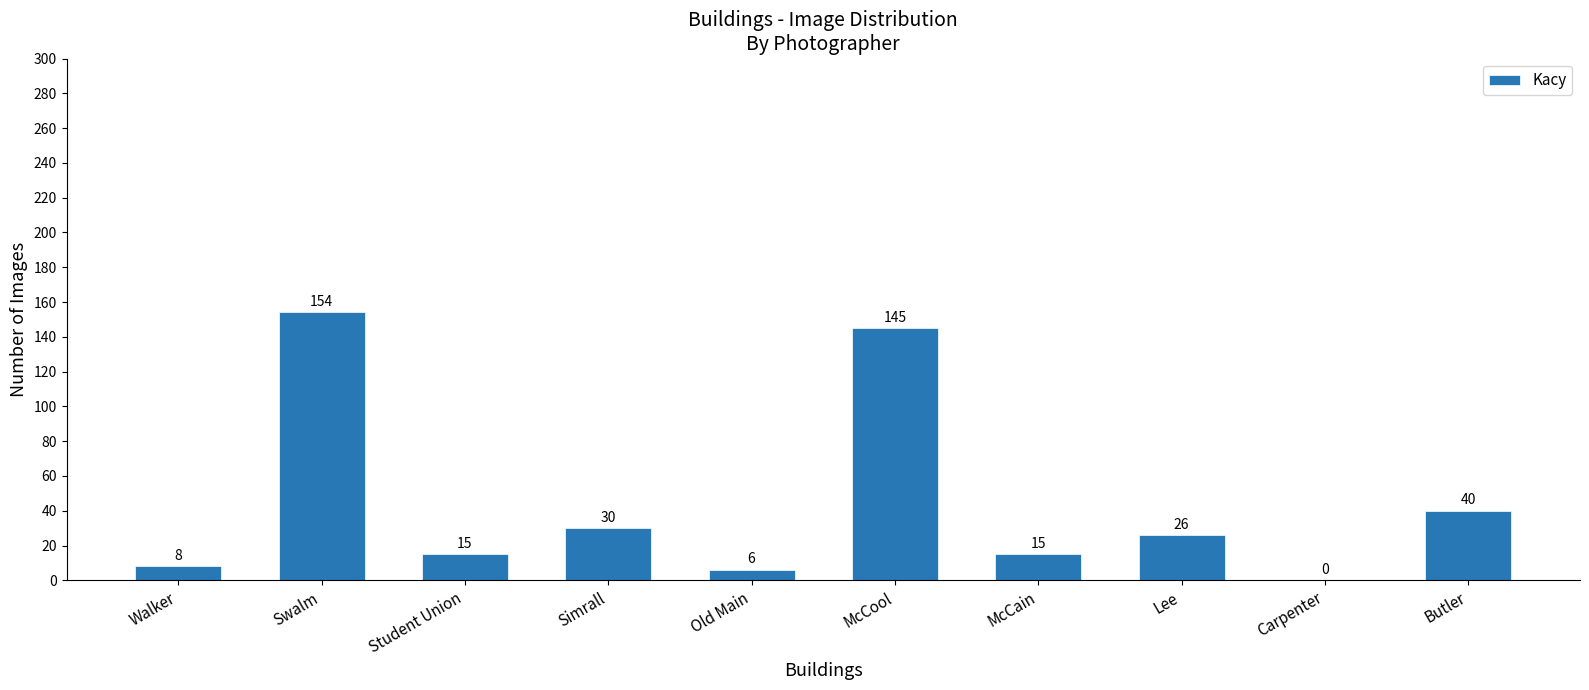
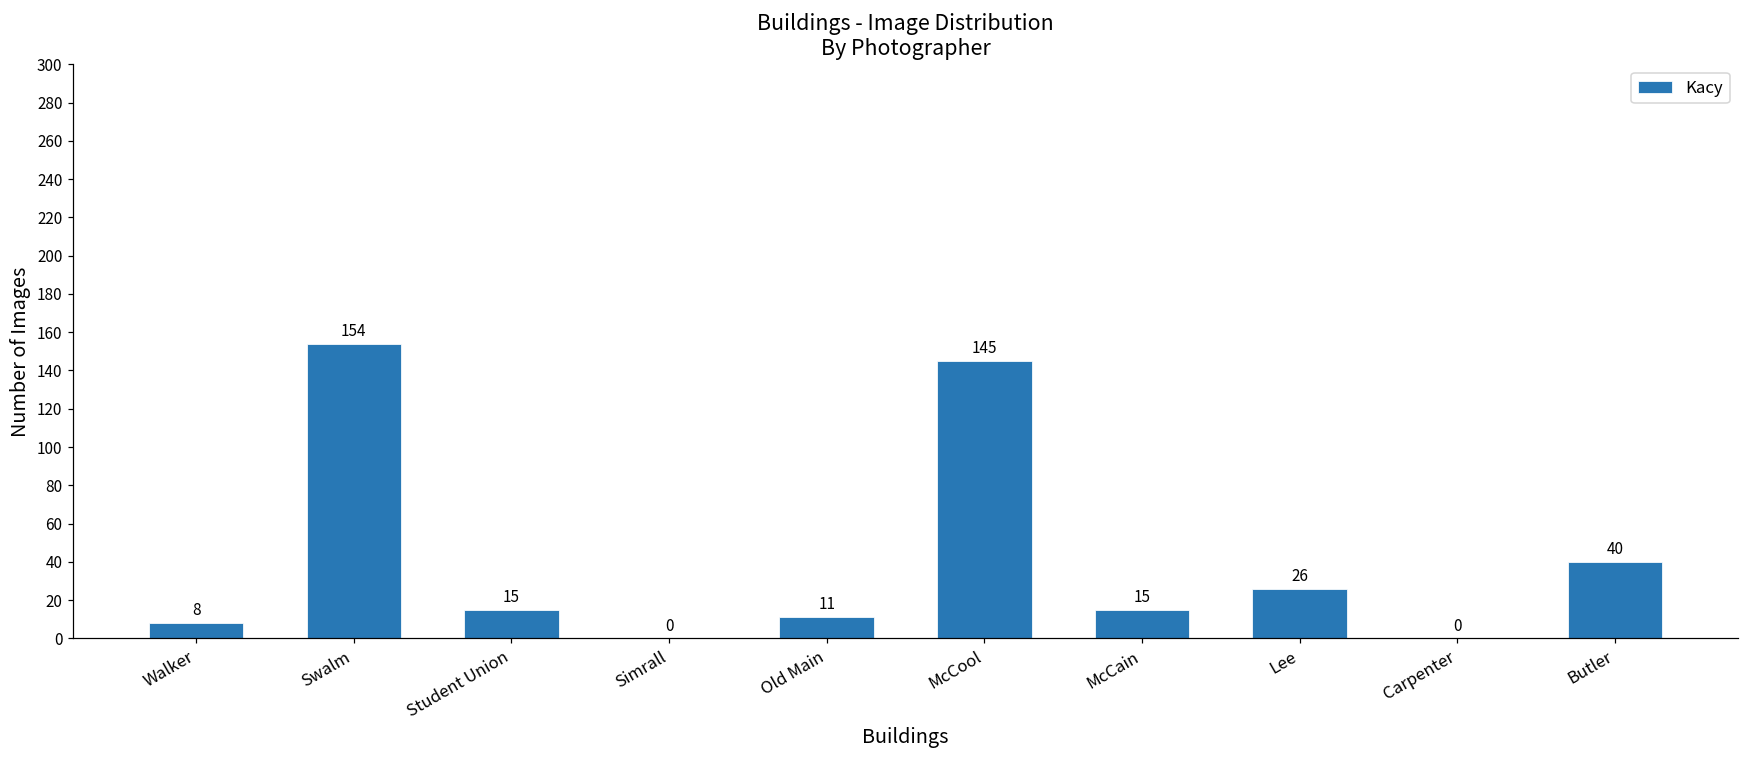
Simrall: 30 -> 0
Old Main: 6 -> 11
